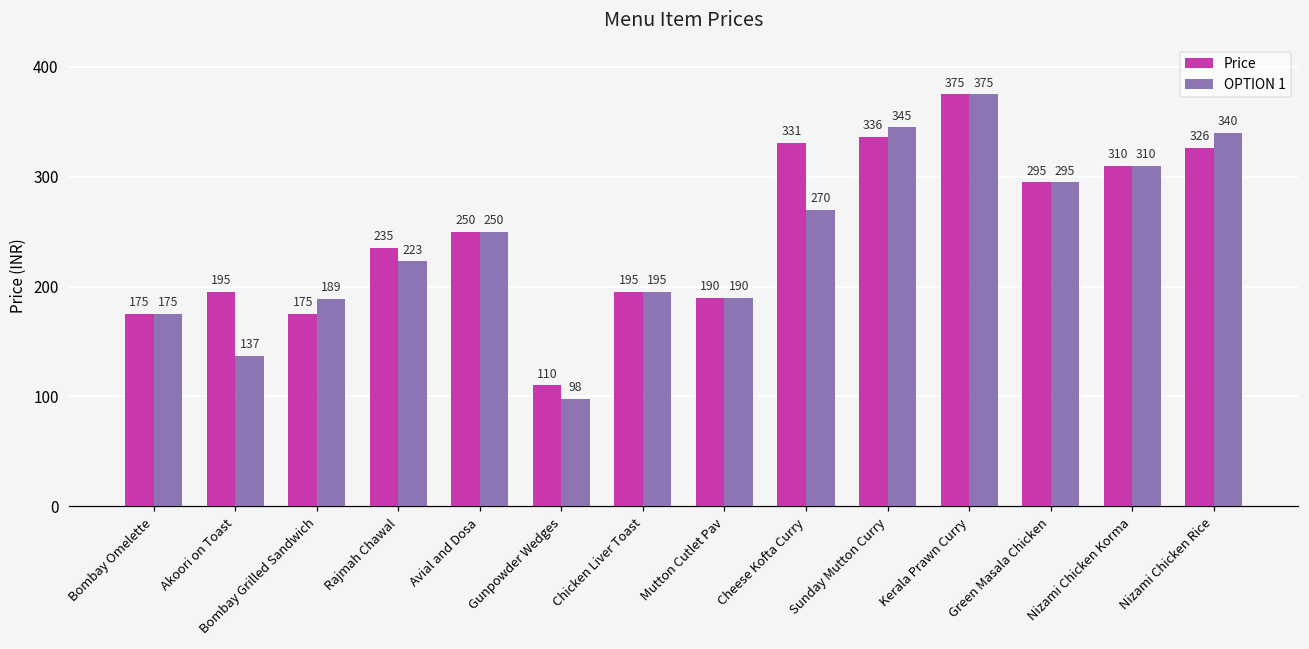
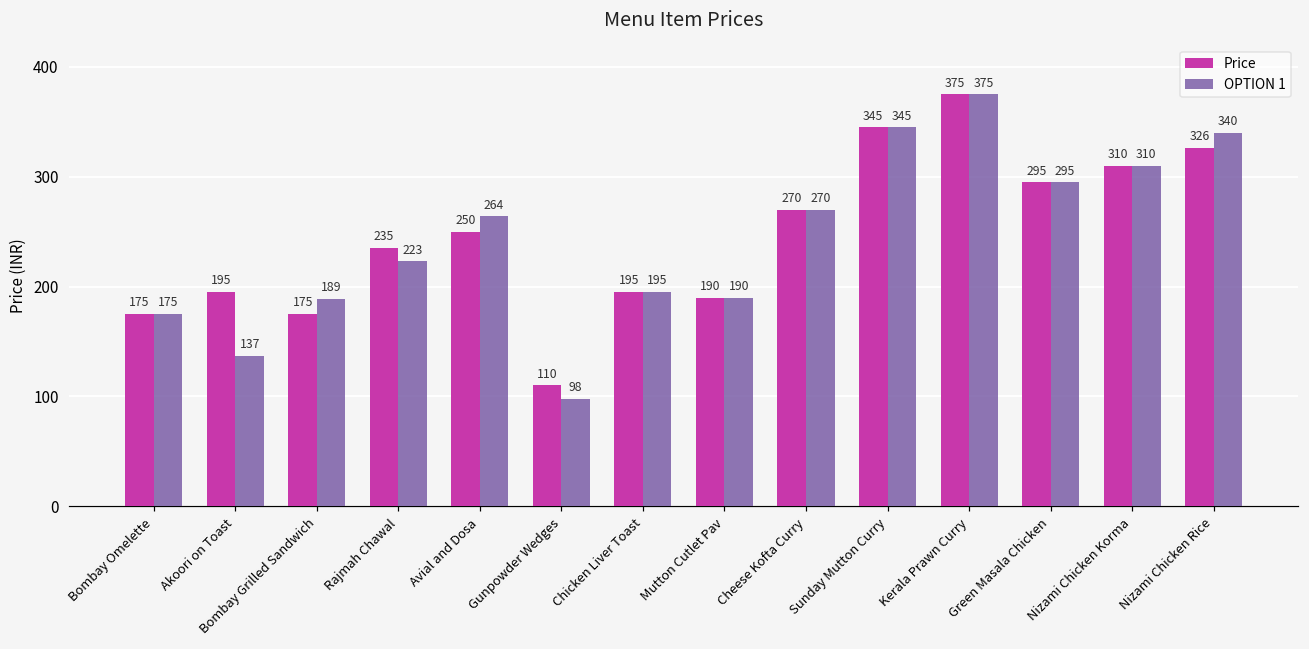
OPTION 1, Avial and Dosa: 250 -> 264
Price, Cheese Kofta Curry: 331 -> 270
Price, Sunday Mutton Curry: 336 -> 345
